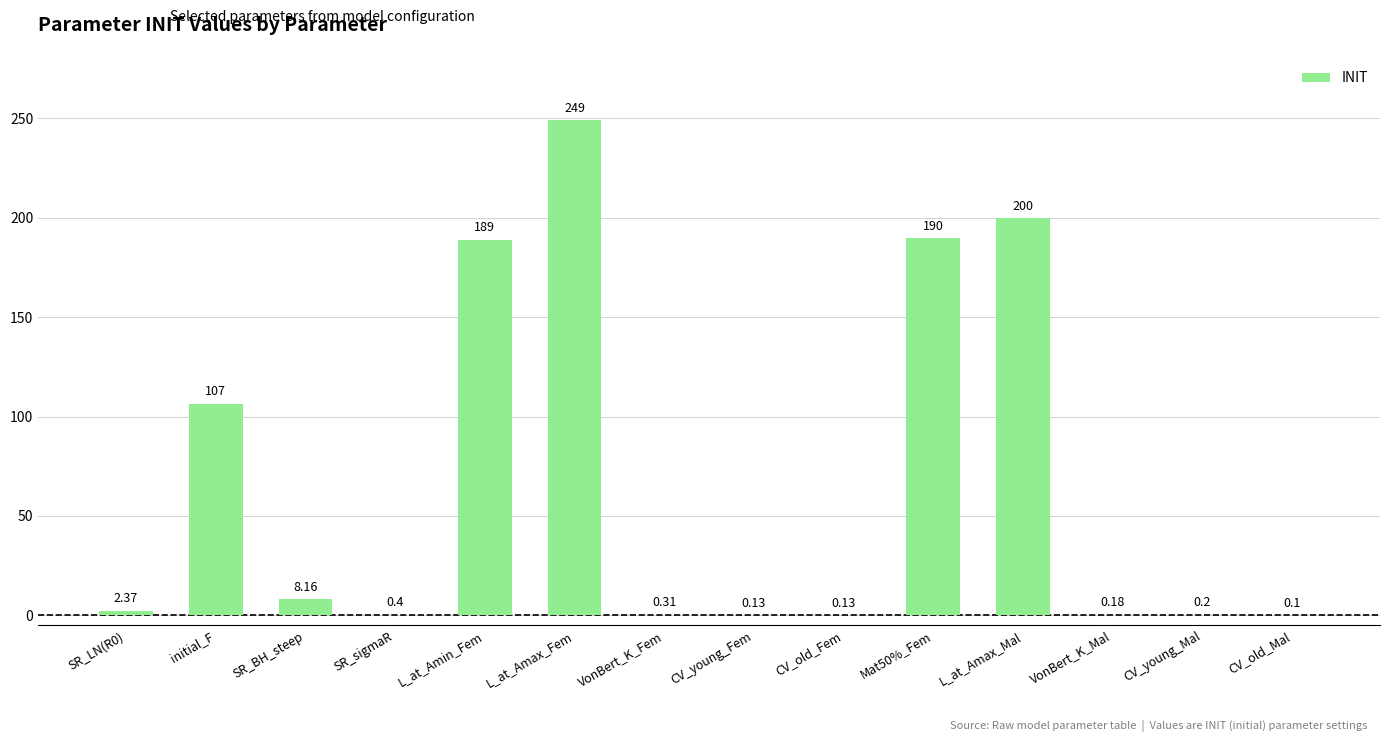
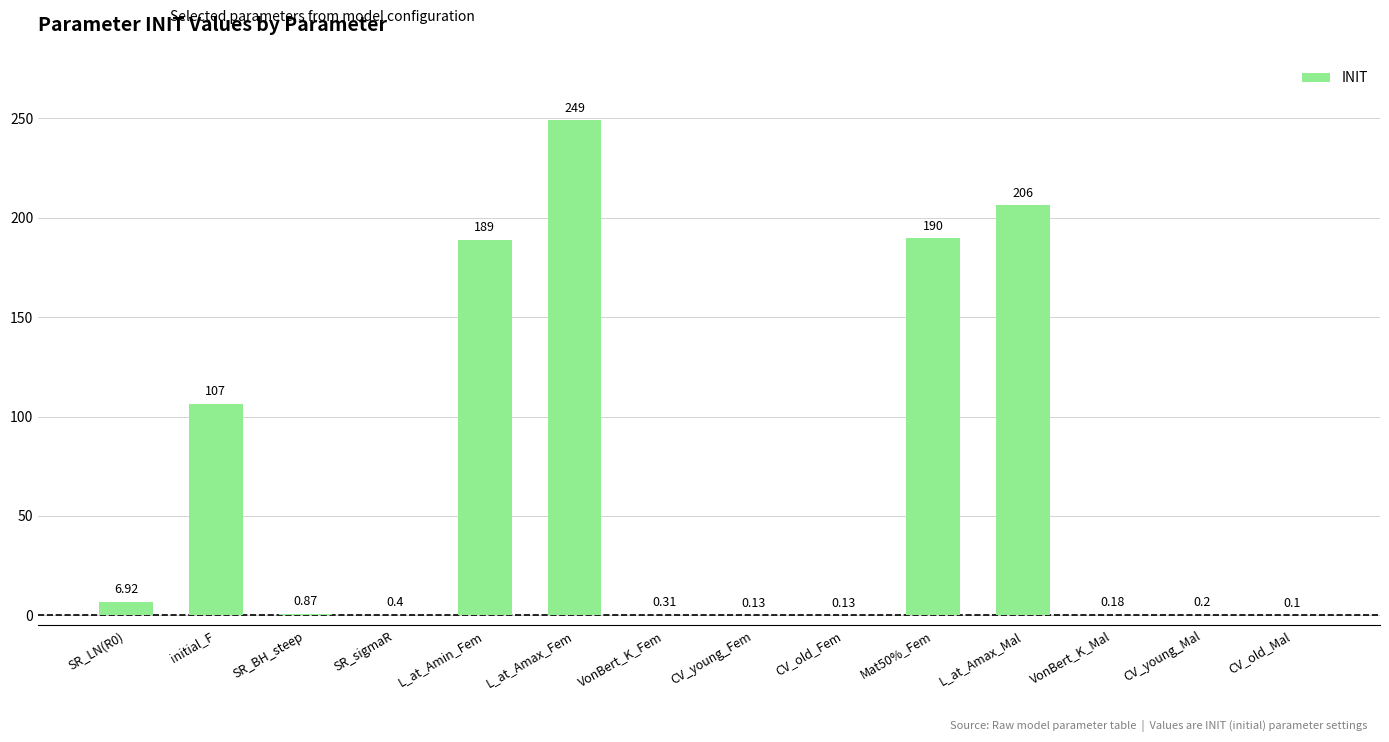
SR_LN(R0): 2.37 -> 6.92
SR_BH_steep: 8.16 -> 0.87
L_at_Amax_Mal: 200 -> 206
